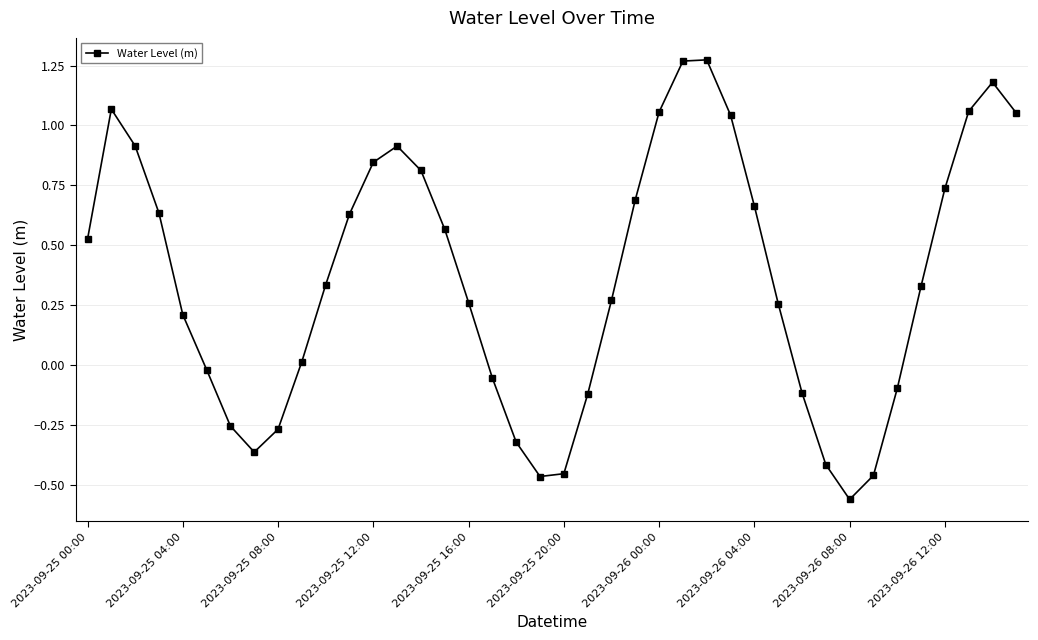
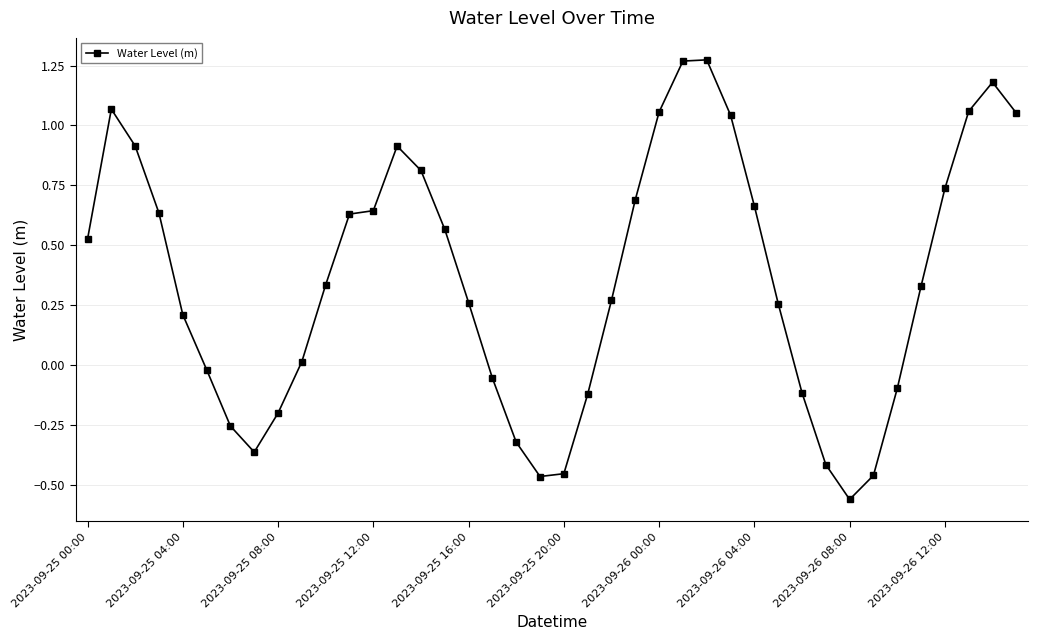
2023-09-25 08:00: -0.27 -> -0.20
2023-09-25 12:00: 0.85 -> 0.64
